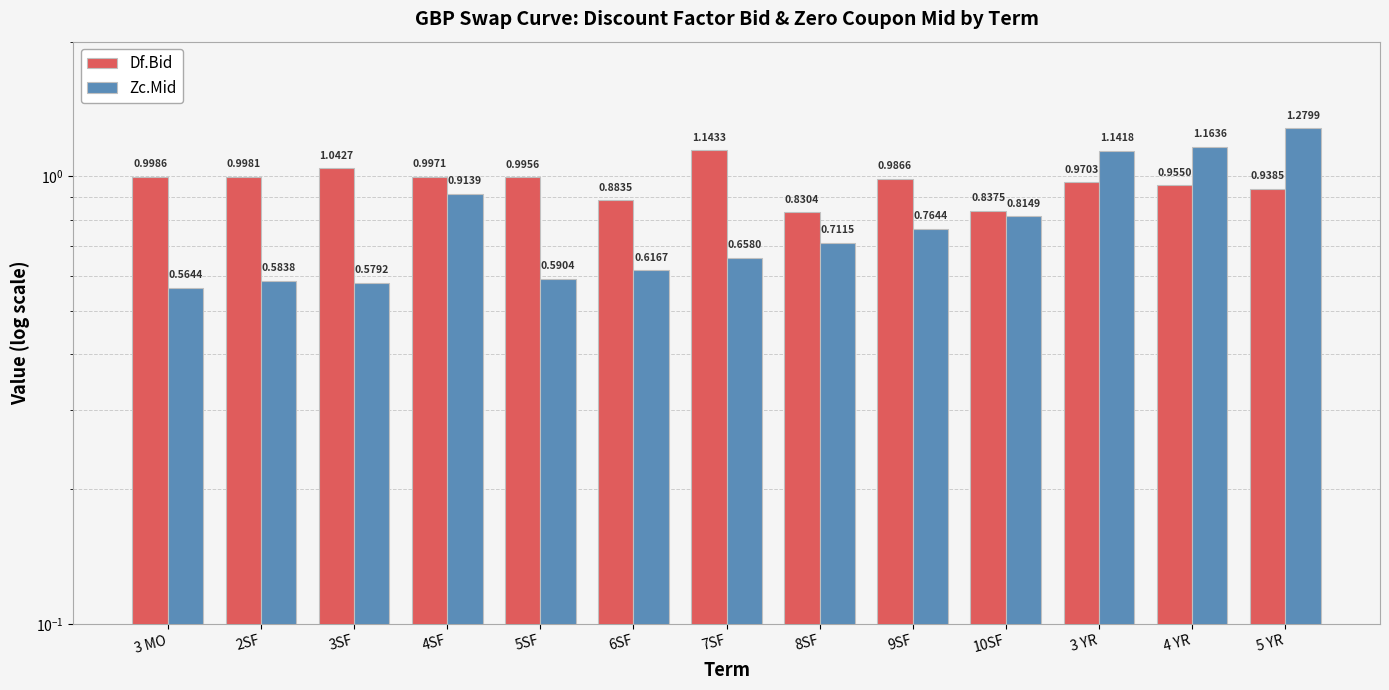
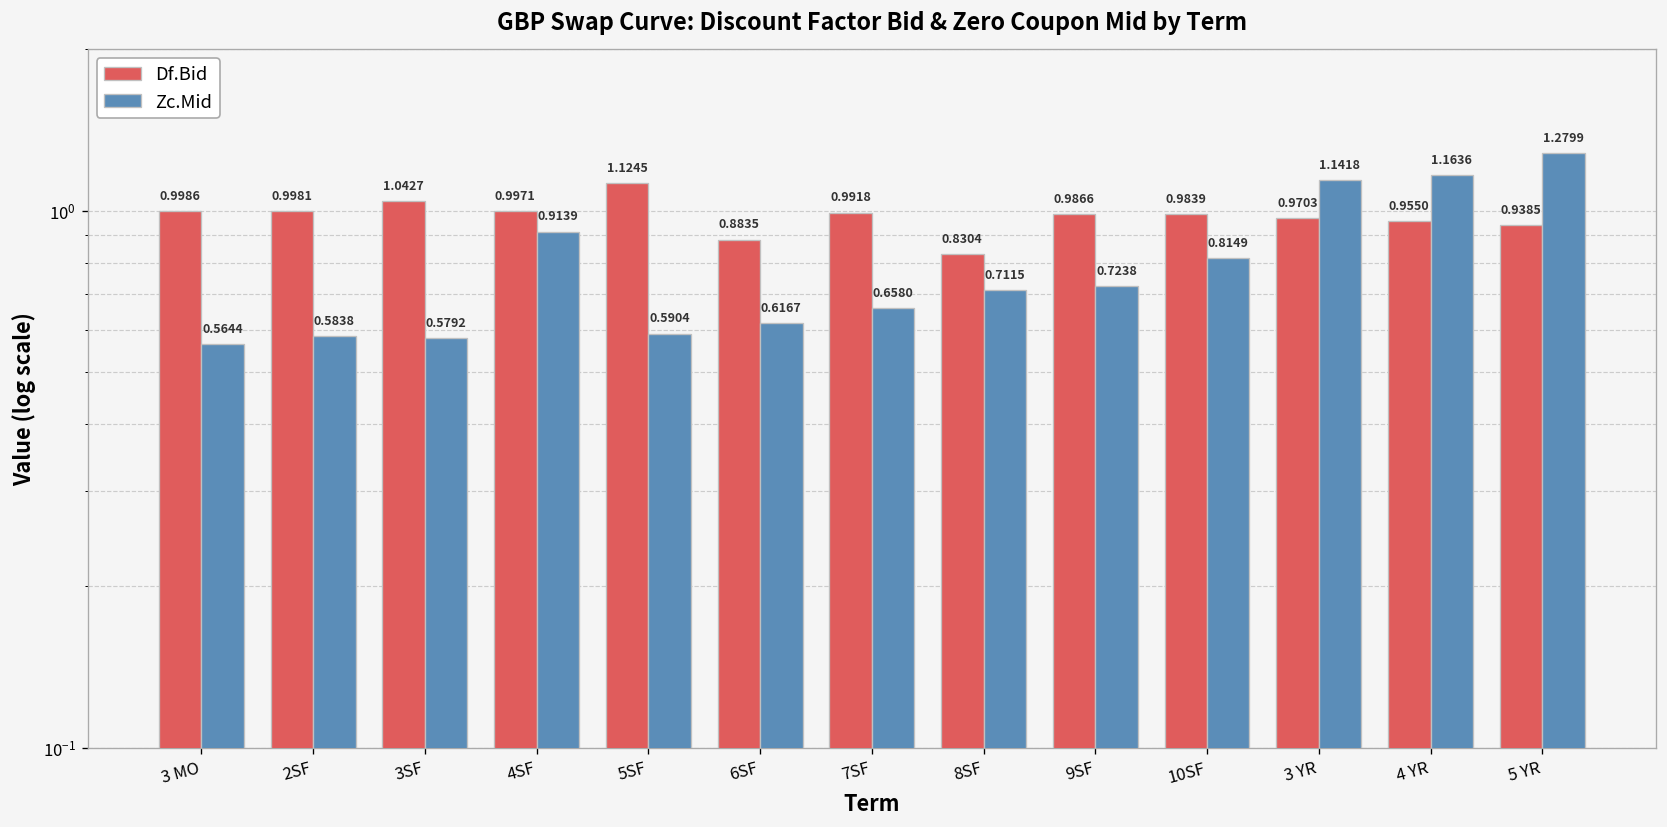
Df.Bid, 5SF: 0.9956 -> 1.1245
Df.Bid, 7SF: 1.1433 -> 0.9918
Zc.Mid, 9SF: 0.7644 -> 0.7238
Df.Bid, 10SF: 0.8375 -> 0.9839
